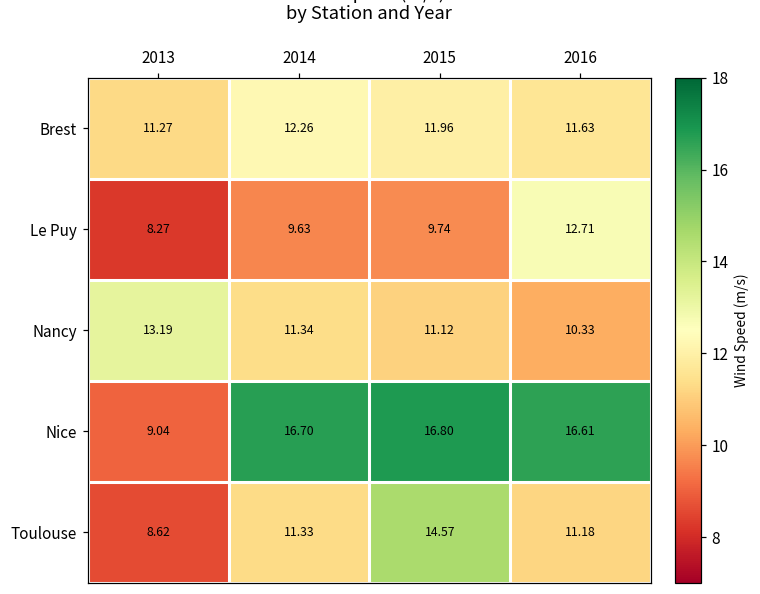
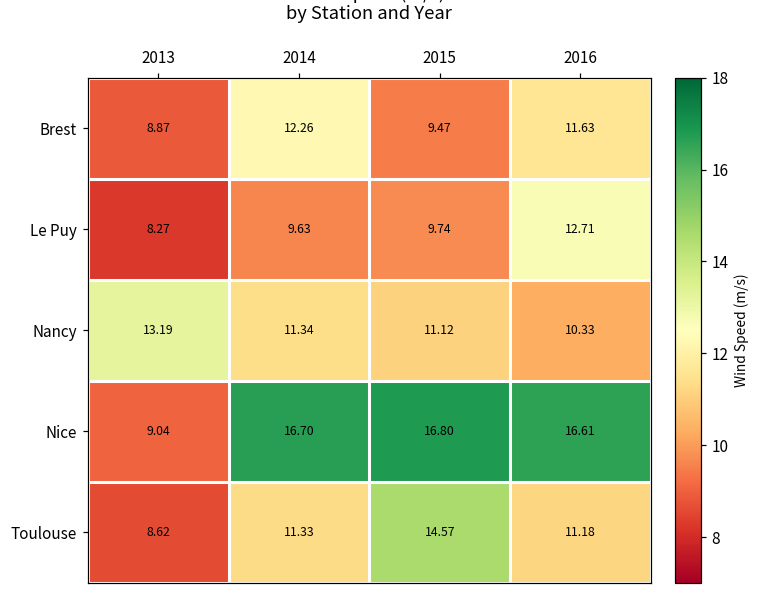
Brest, 2013: 11.27 -> 8.87
Brest, 2015: 11.96 -> 9.47
